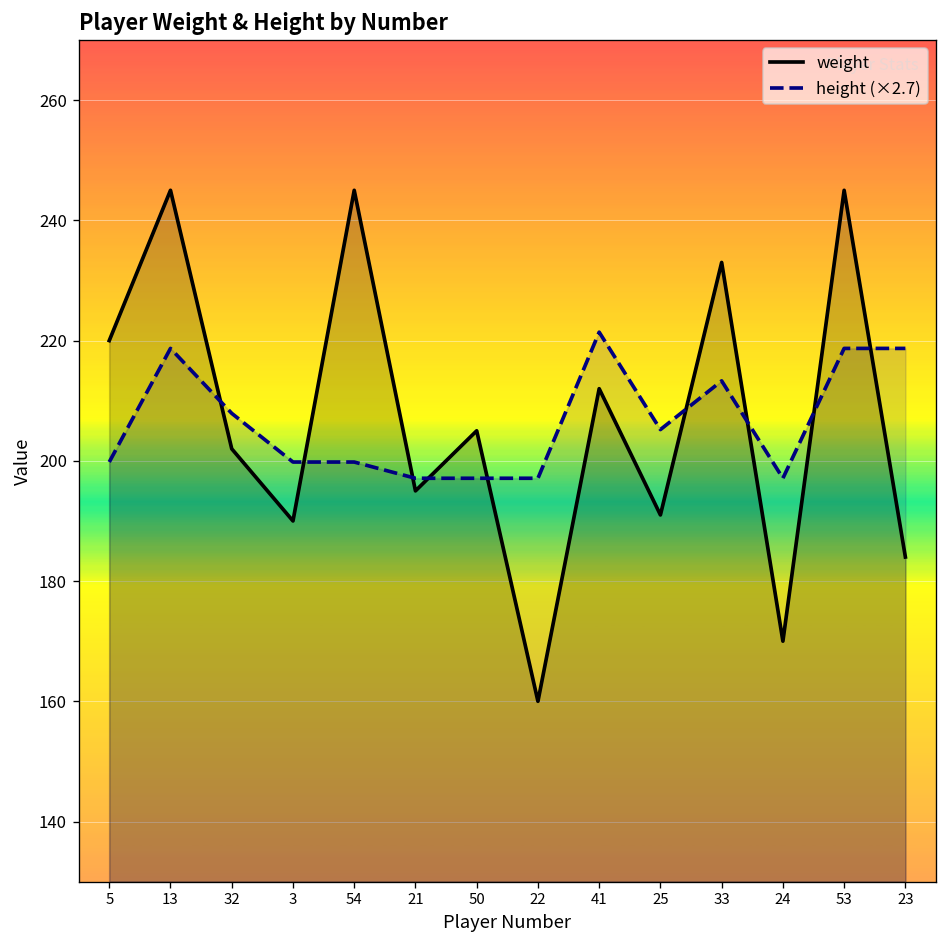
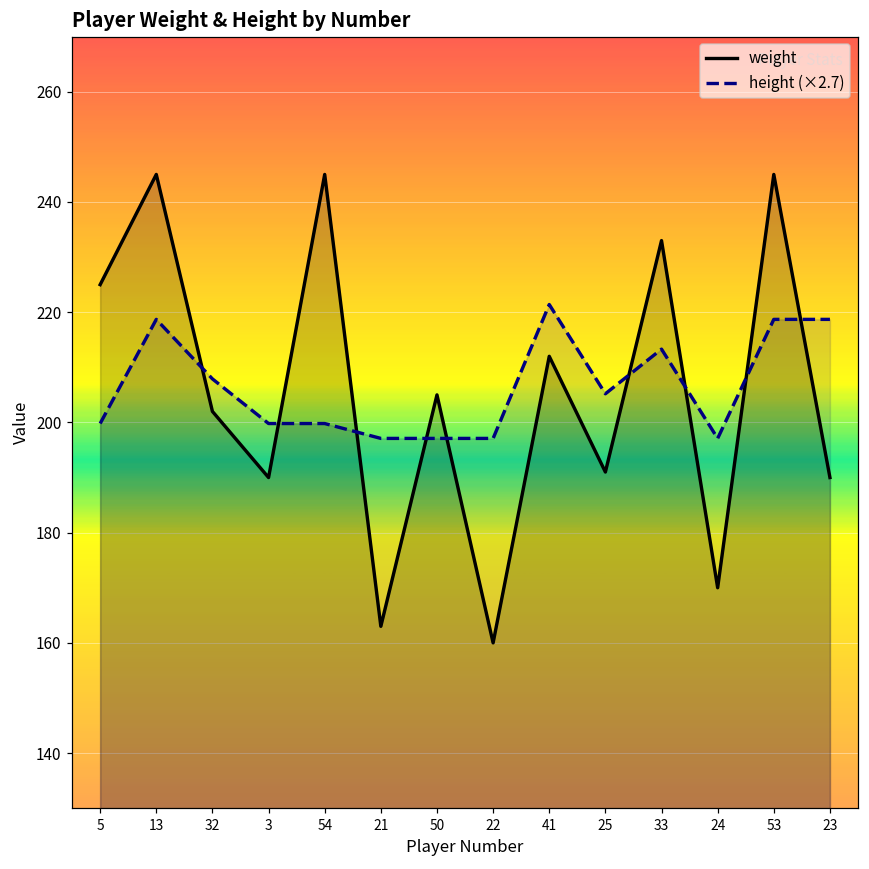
weight, 5: 220 -> 225
weight, 21: 195 -> 163
weight, 23: 184 -> 190
